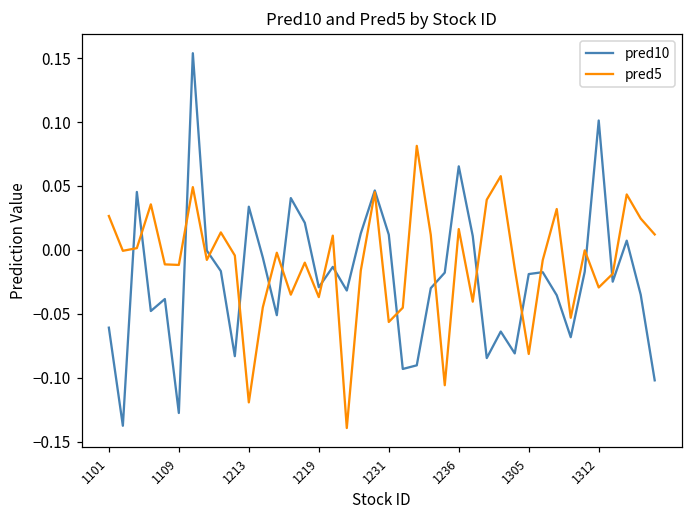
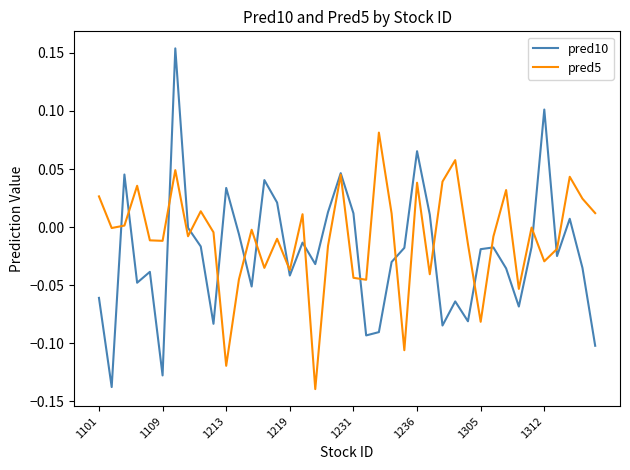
pred10, 1219: -0.029 -> -0.042
pred5, 1231: -0.056 -> -0.044
pred5, 1236: 0.016 -> 0.038
